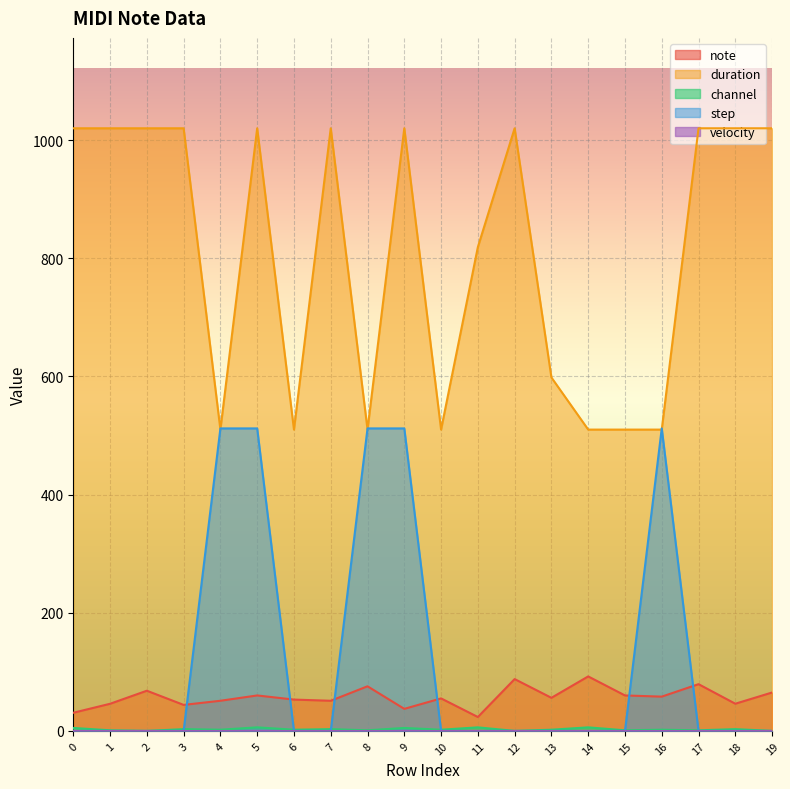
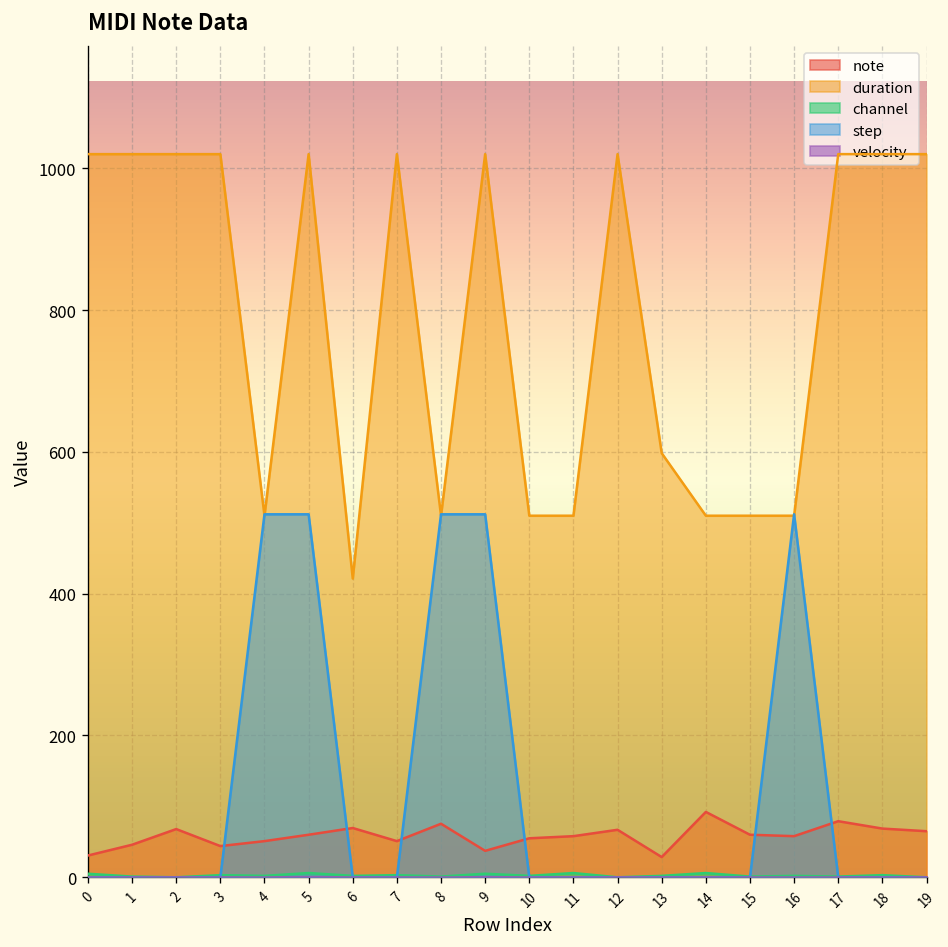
note, 6: 50 -> 70
duration, 6: 510 -> 420
note, 11: 20 -> 60
duration, 11: 820 -> 510
note, 12: 90 -> 70
note, 13: 60 -> 30
note, 18: 50 -> 70
